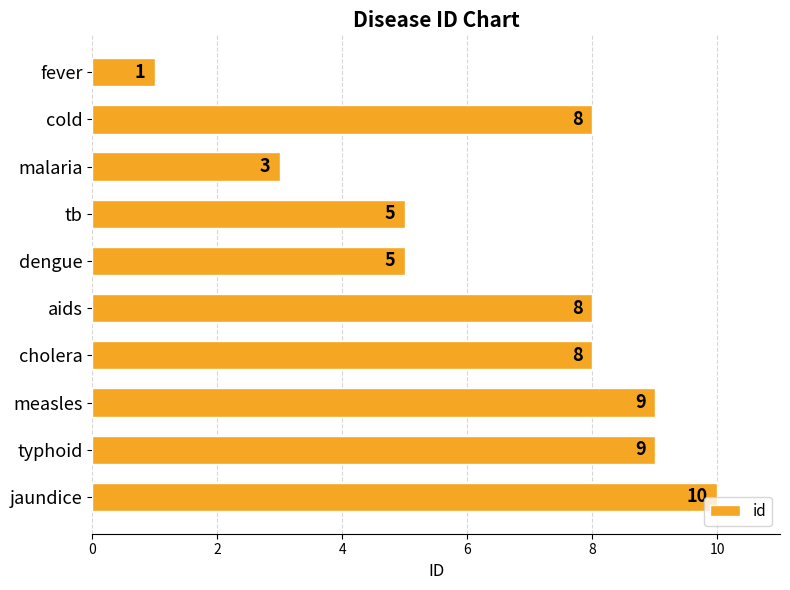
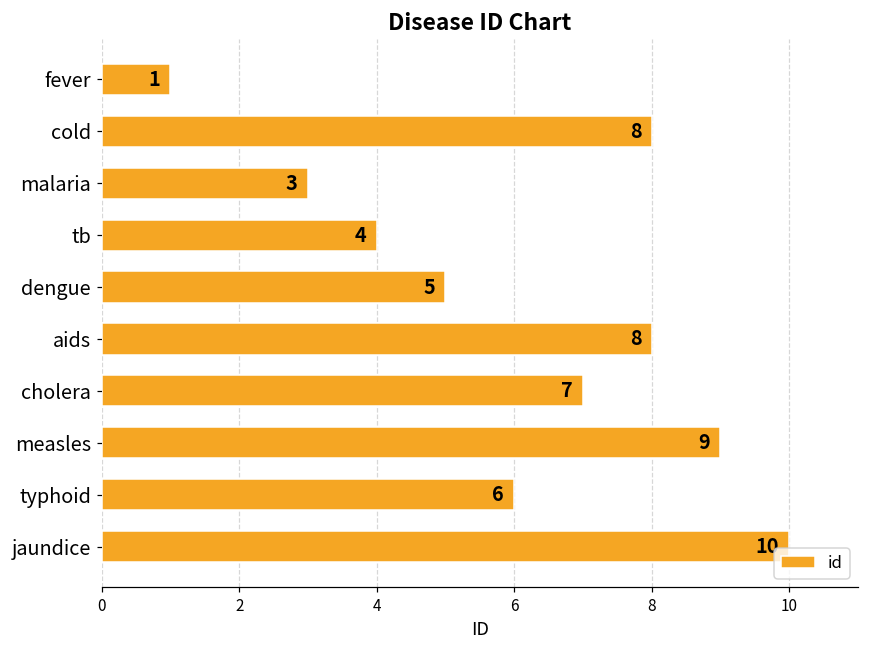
tb: 5 -> 4
cholera: 8 -> 7
typhoid: 9 -> 6
